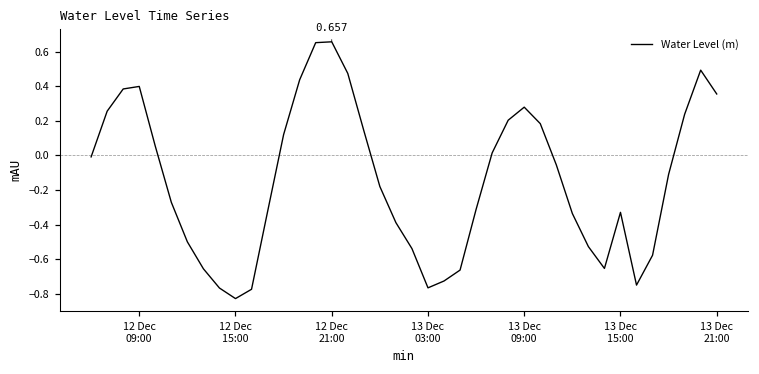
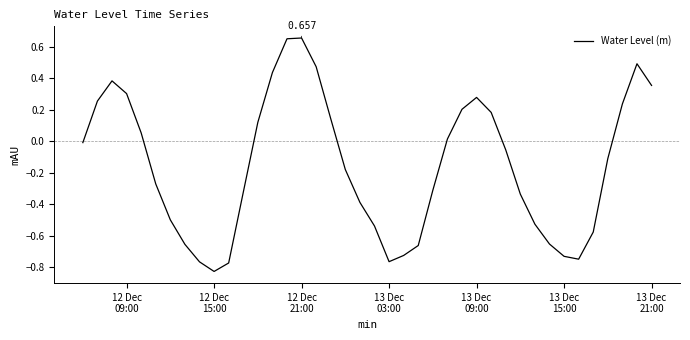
12 Dec 09:00: 0.40 -> 0.30
13 Dec 15:00: -0.33 -> -0.73
